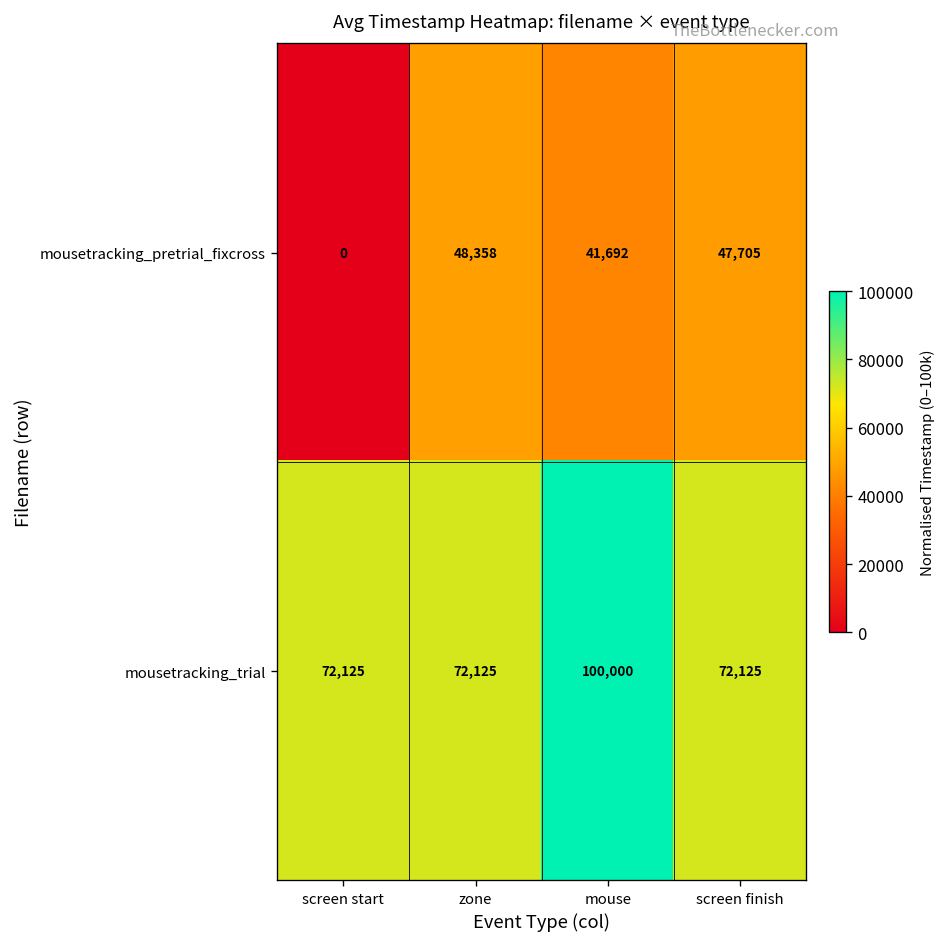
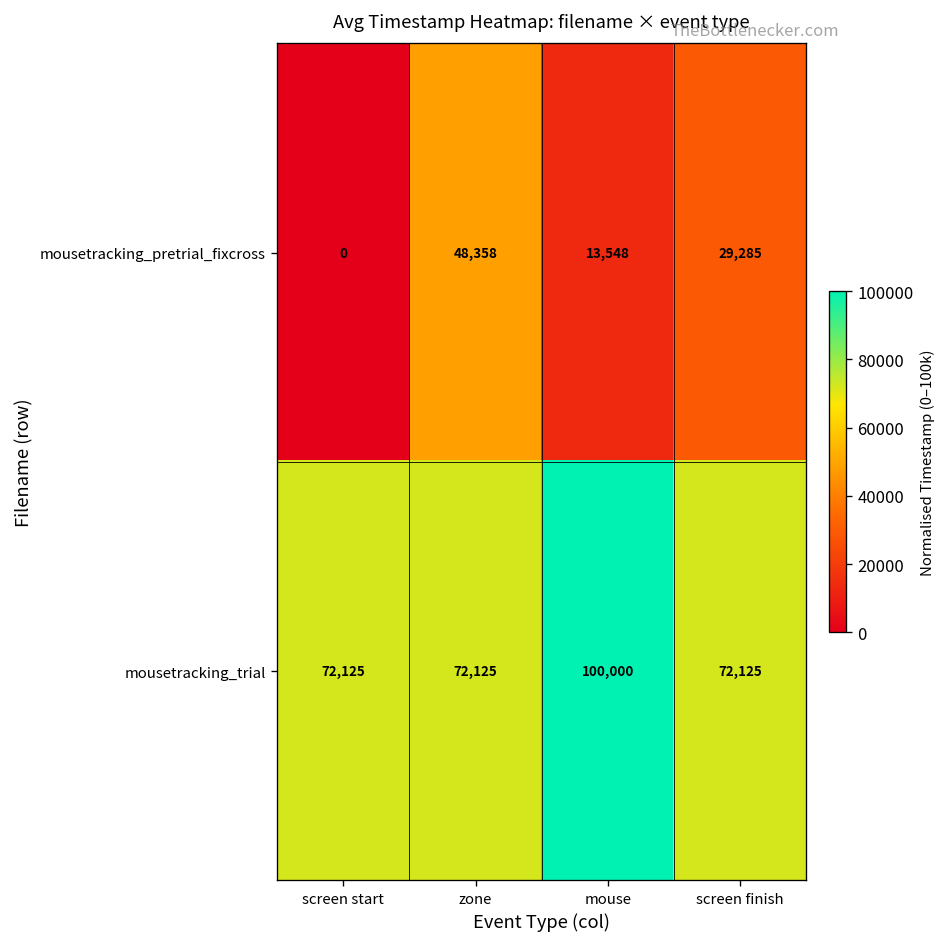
mousetracking_pretrial_fixcross, mouse: 41,692 -> 13,548
mousetracking_pretrial_fixcross, screen finish: 47,705 -> 29,285
